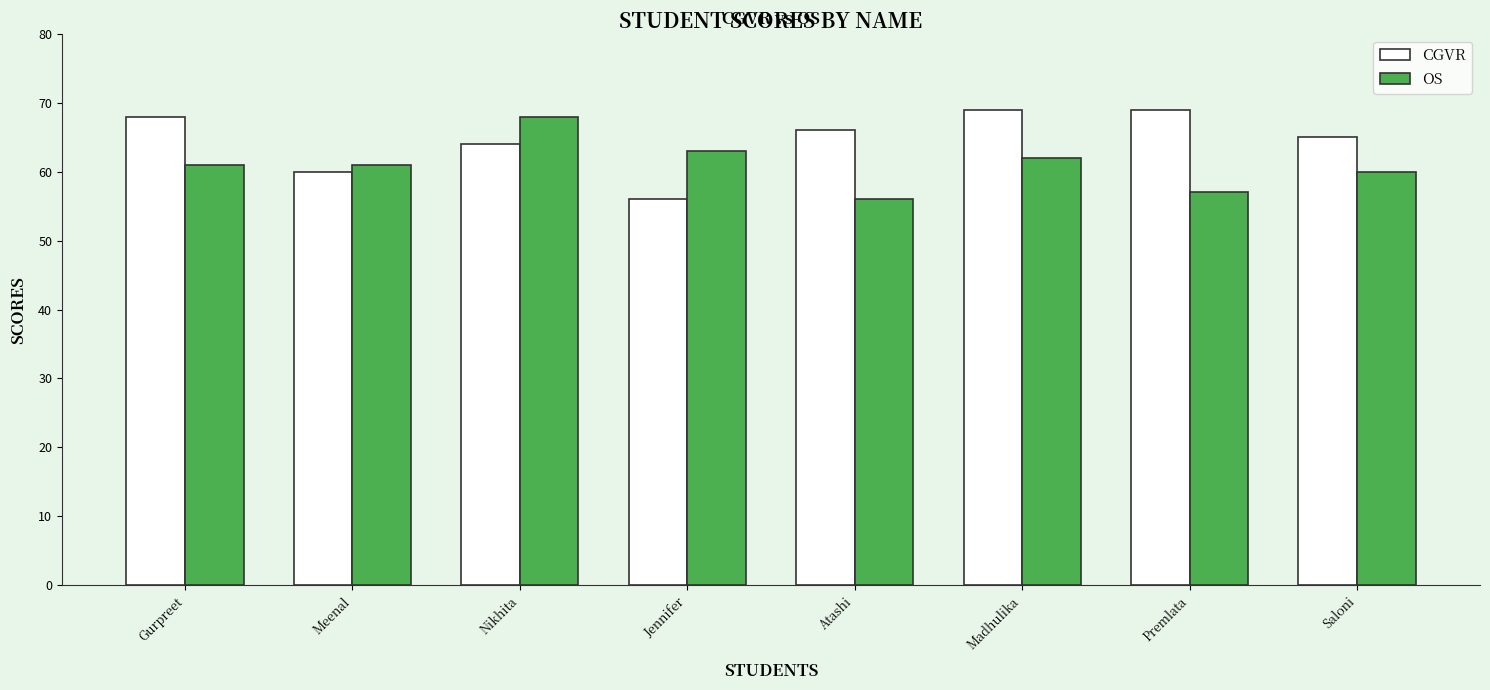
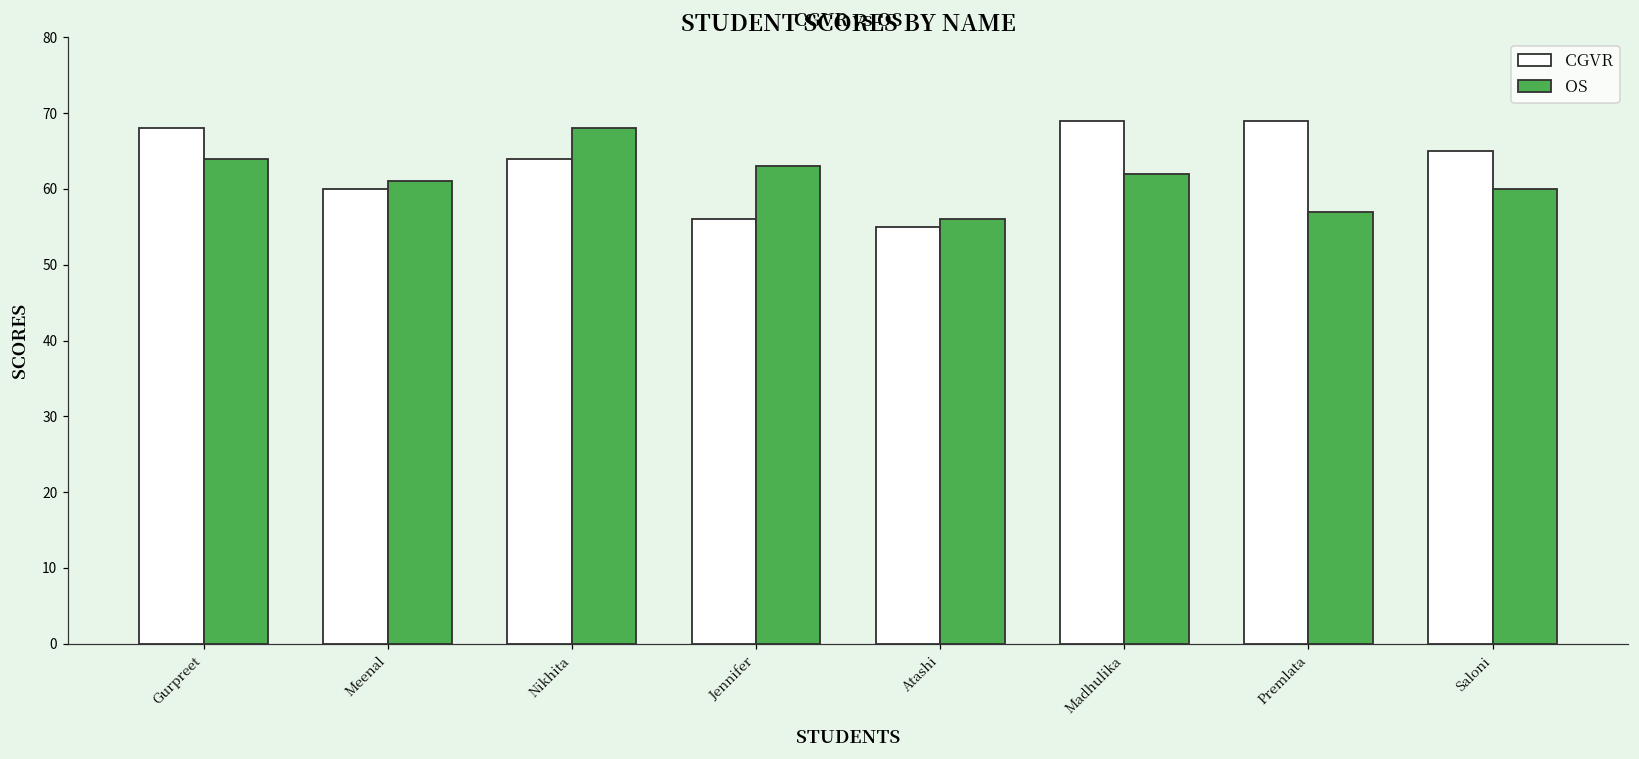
OS, Gurpreet: 61 -> 64
CGVR, Atashi: 66 -> 55
